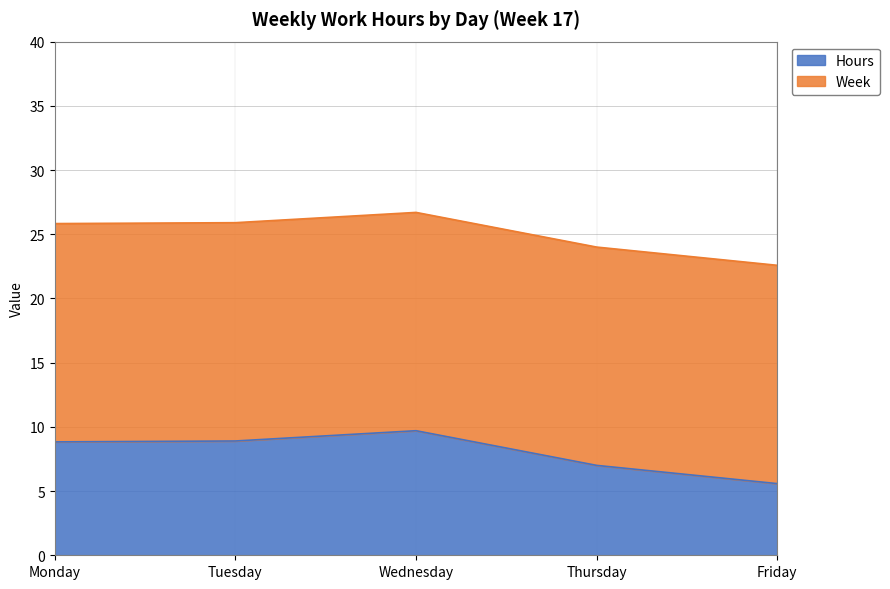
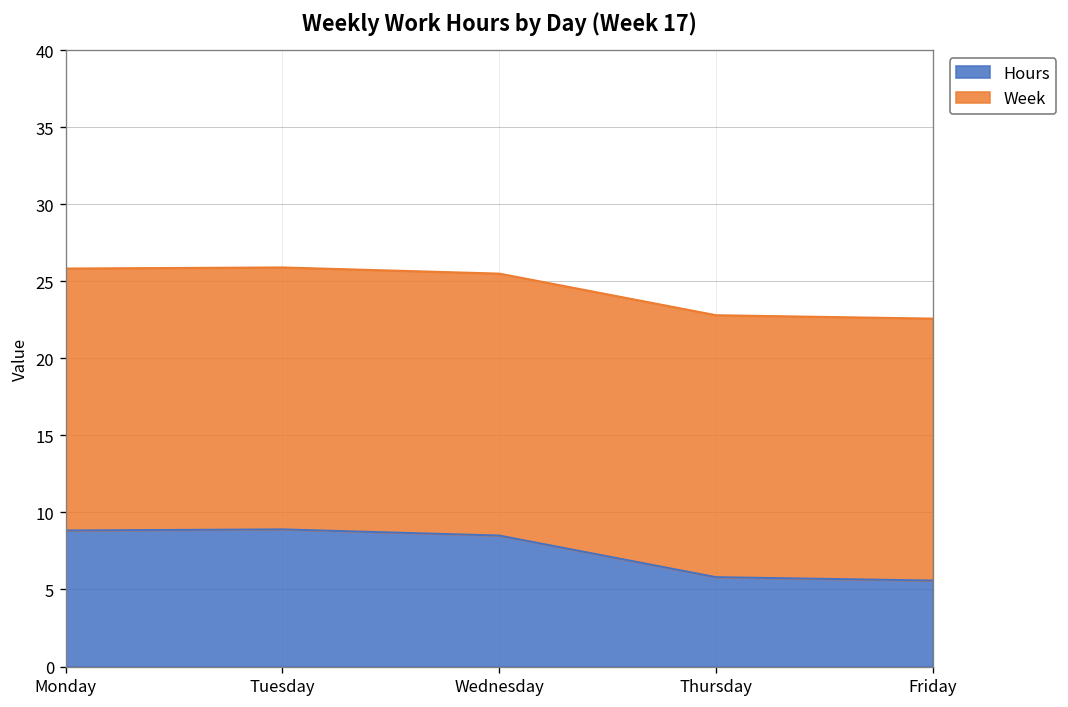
Hours, Wednesday: 9.7 -> 8.5
Hours, Thursday: 7.0 -> 5.8
